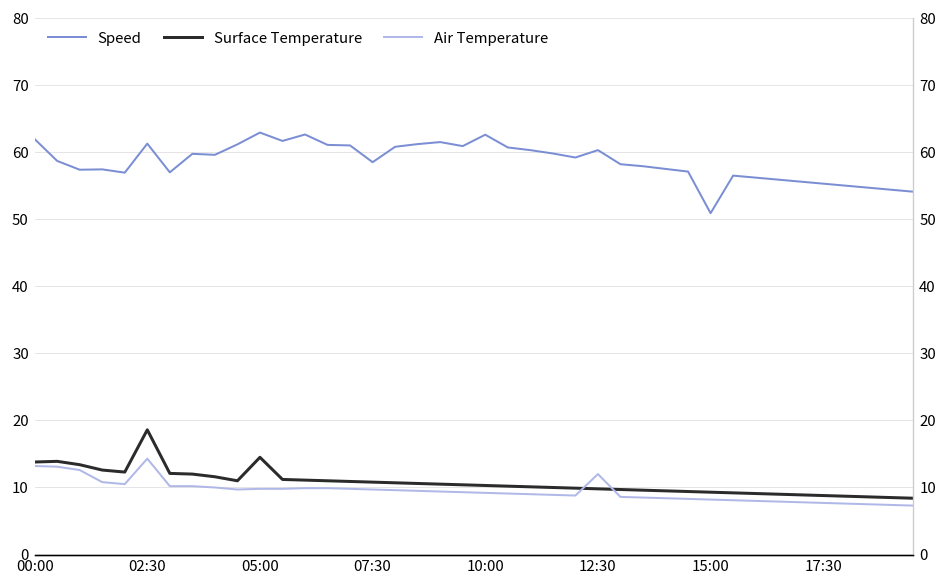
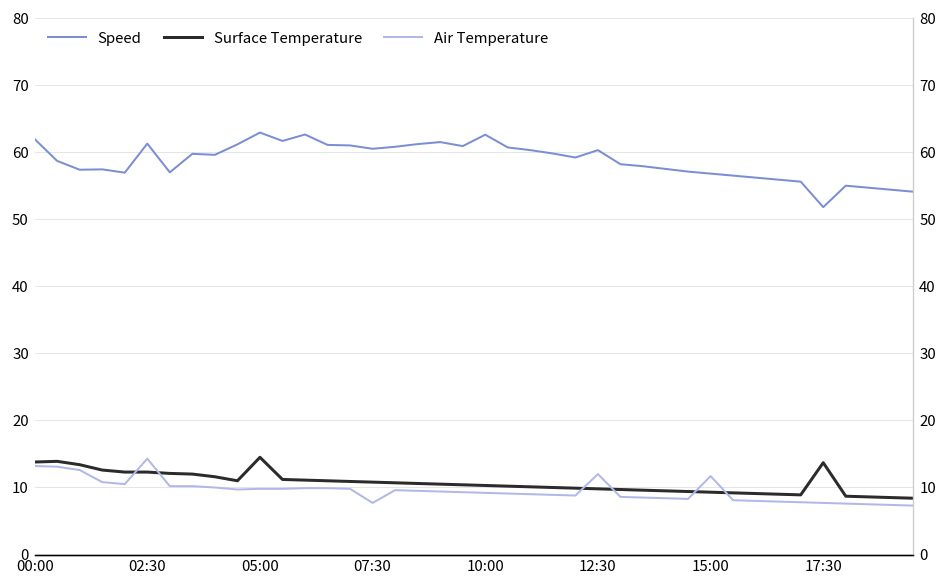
Surface Temperature, 02:30: 19 -> 12
Speed, 07:30: 59 -> 61
Air Temperature, 07:30: 10 -> 8
Speed, 15:00: 51 -> 57
Air Temperature, 15:00: 8 -> 12
Speed, 17:30: 55 -> 52
Surface Temperature, 17:30: 9 -> 14
